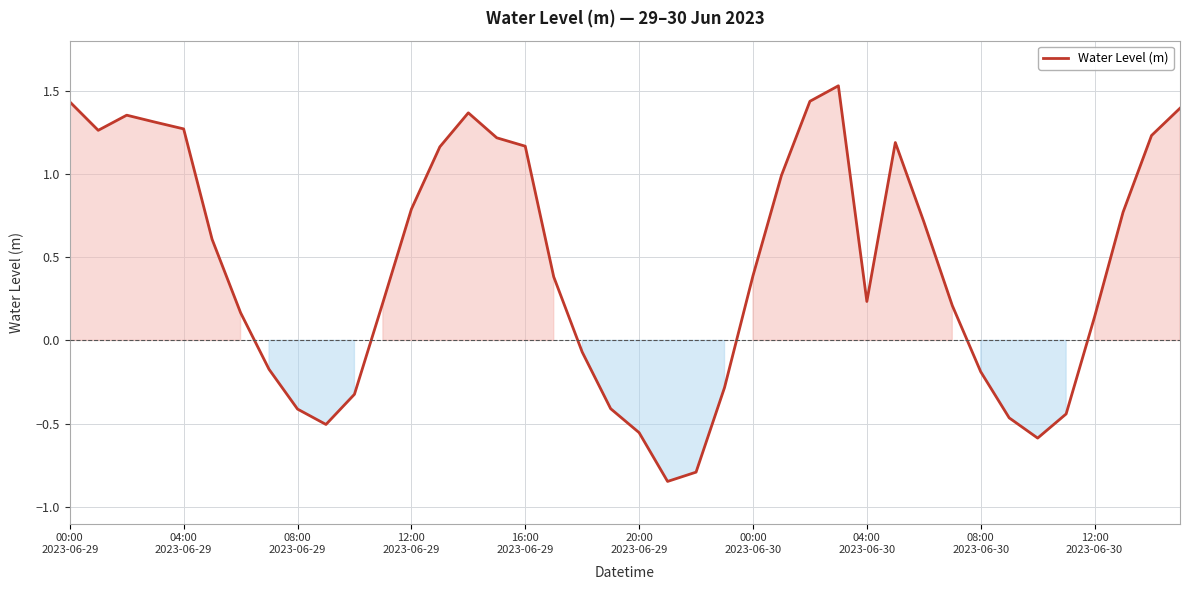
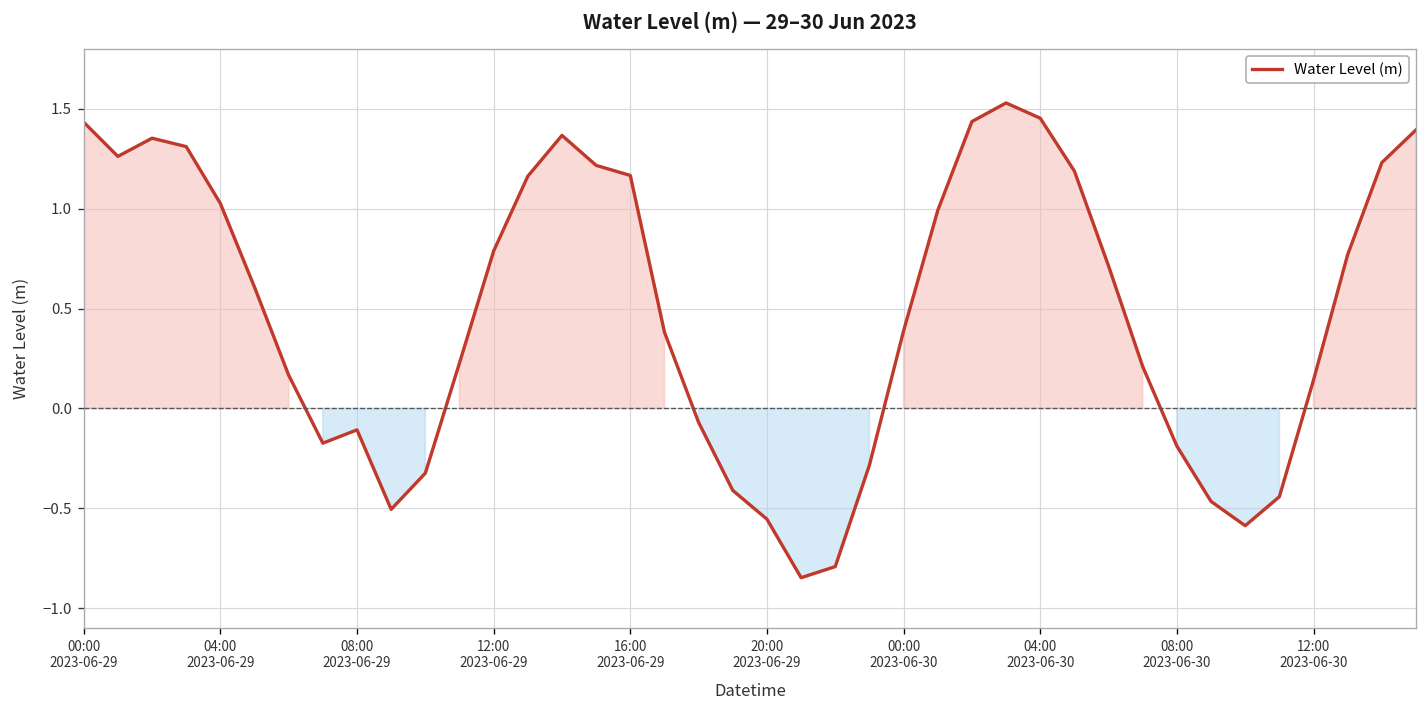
04:00 2023-06-29: 1.27 -> 1.03
08:00 2023-06-29: -0.41 -> -0.11
04:00 2023-06-30: 0.23 -> 1.45
